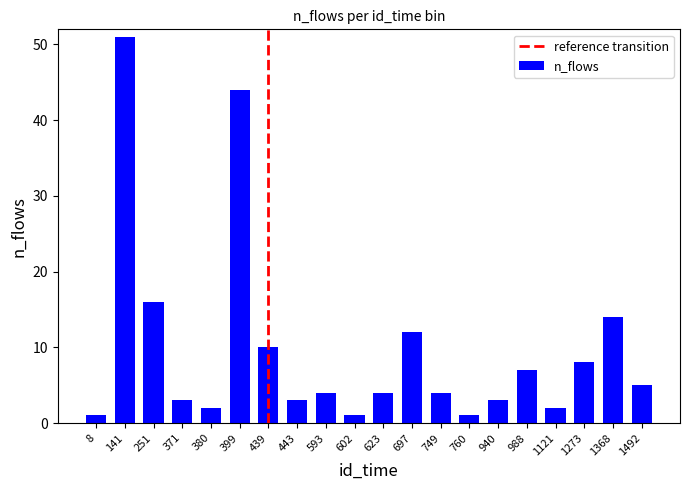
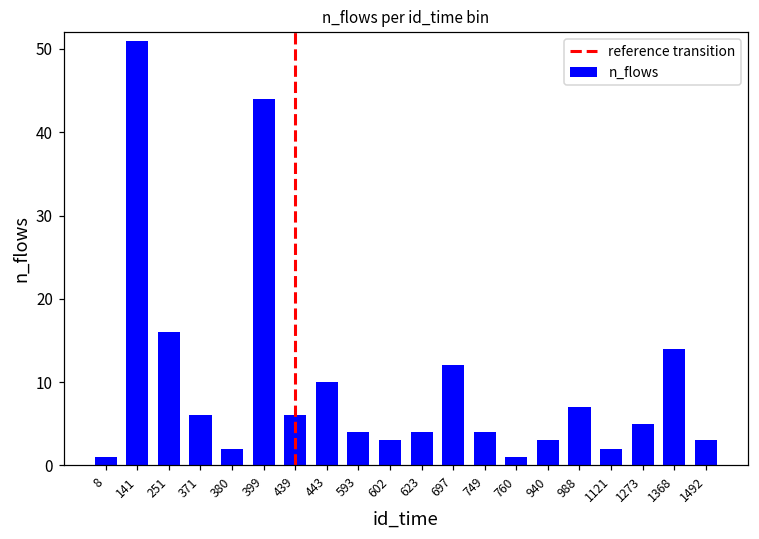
371: 3 -> 6
439: 10 -> 6
443: 3 -> 10
602: 1 -> 3
1273: 8 -> 5
1492: 5 -> 3
